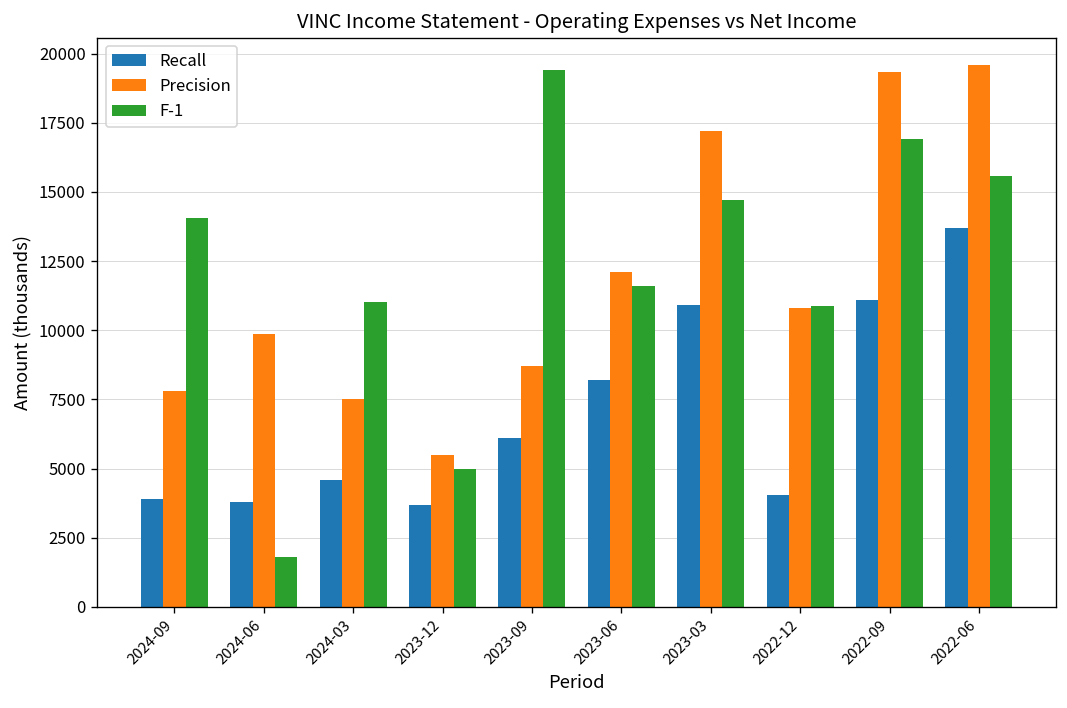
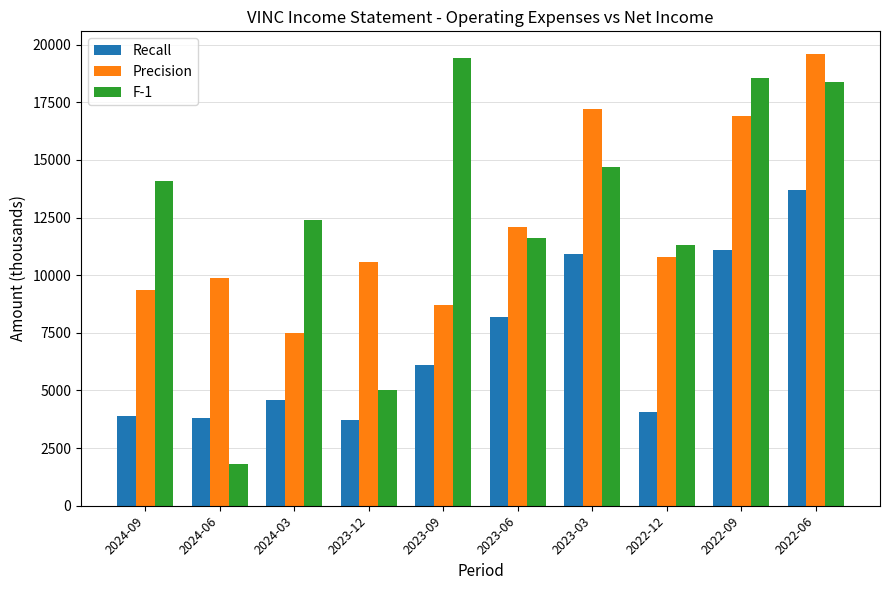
Precision, 2024-09: 7800 -> 9400
F-1, 2024-03: 11000 -> 12400
Precision, 2023-12: 5500 -> 10600
F-1, 2022-12: 10900 -> 11300
Precision, 2022-09: 19300 -> 16900
F-1, 2022-09: 16900 -> 18500
F-1, 2022-06: 15600 -> 18400
